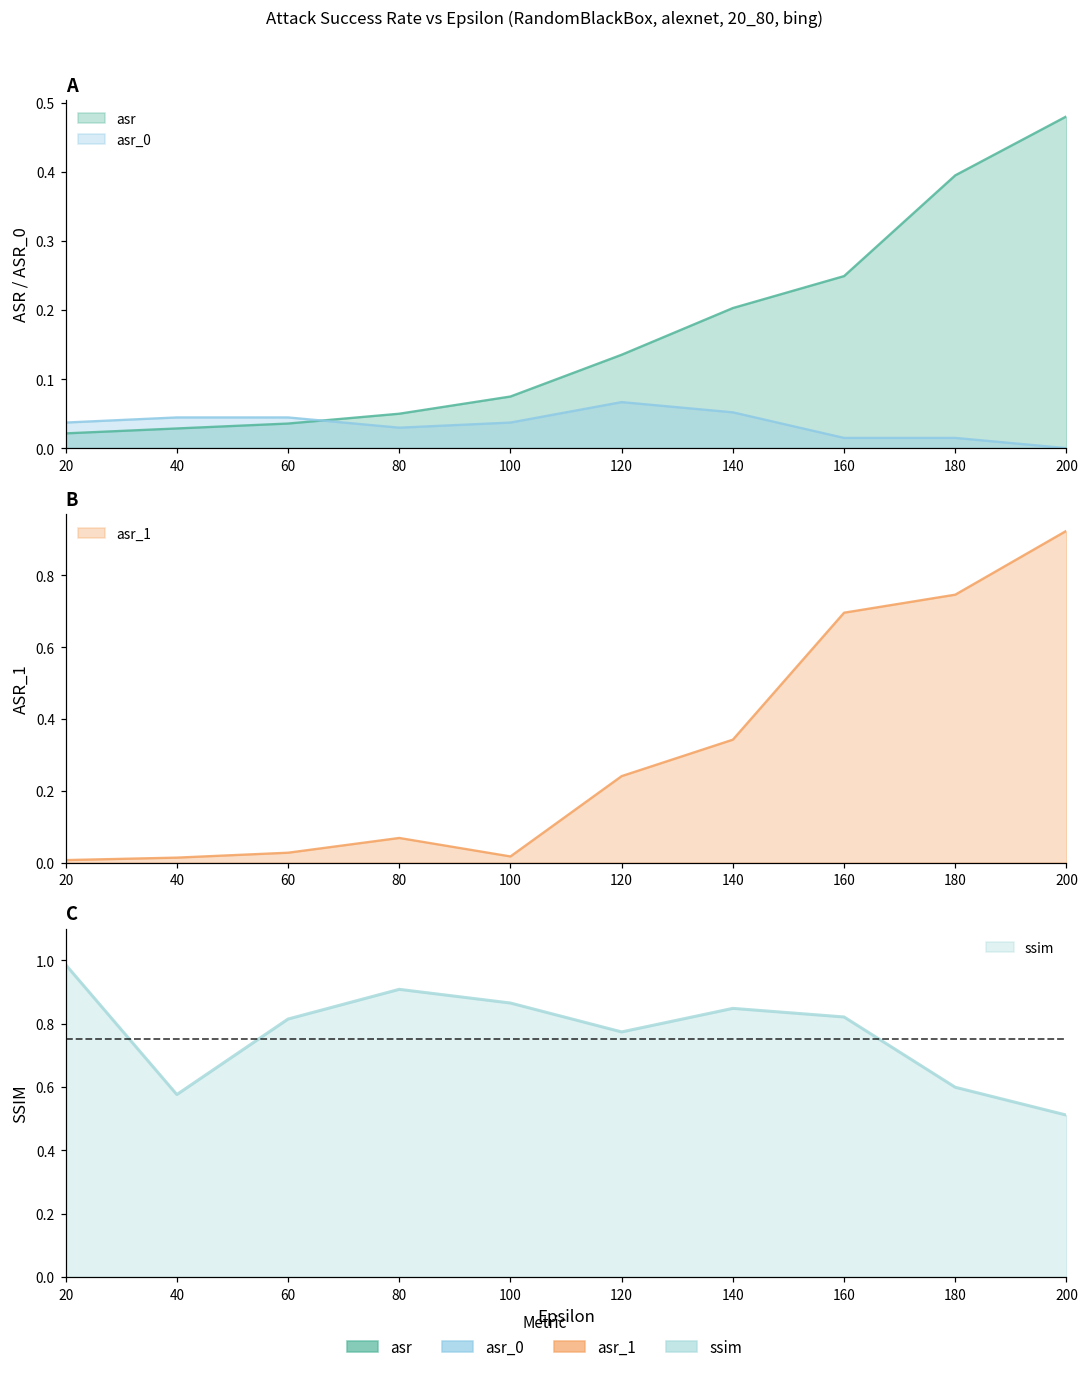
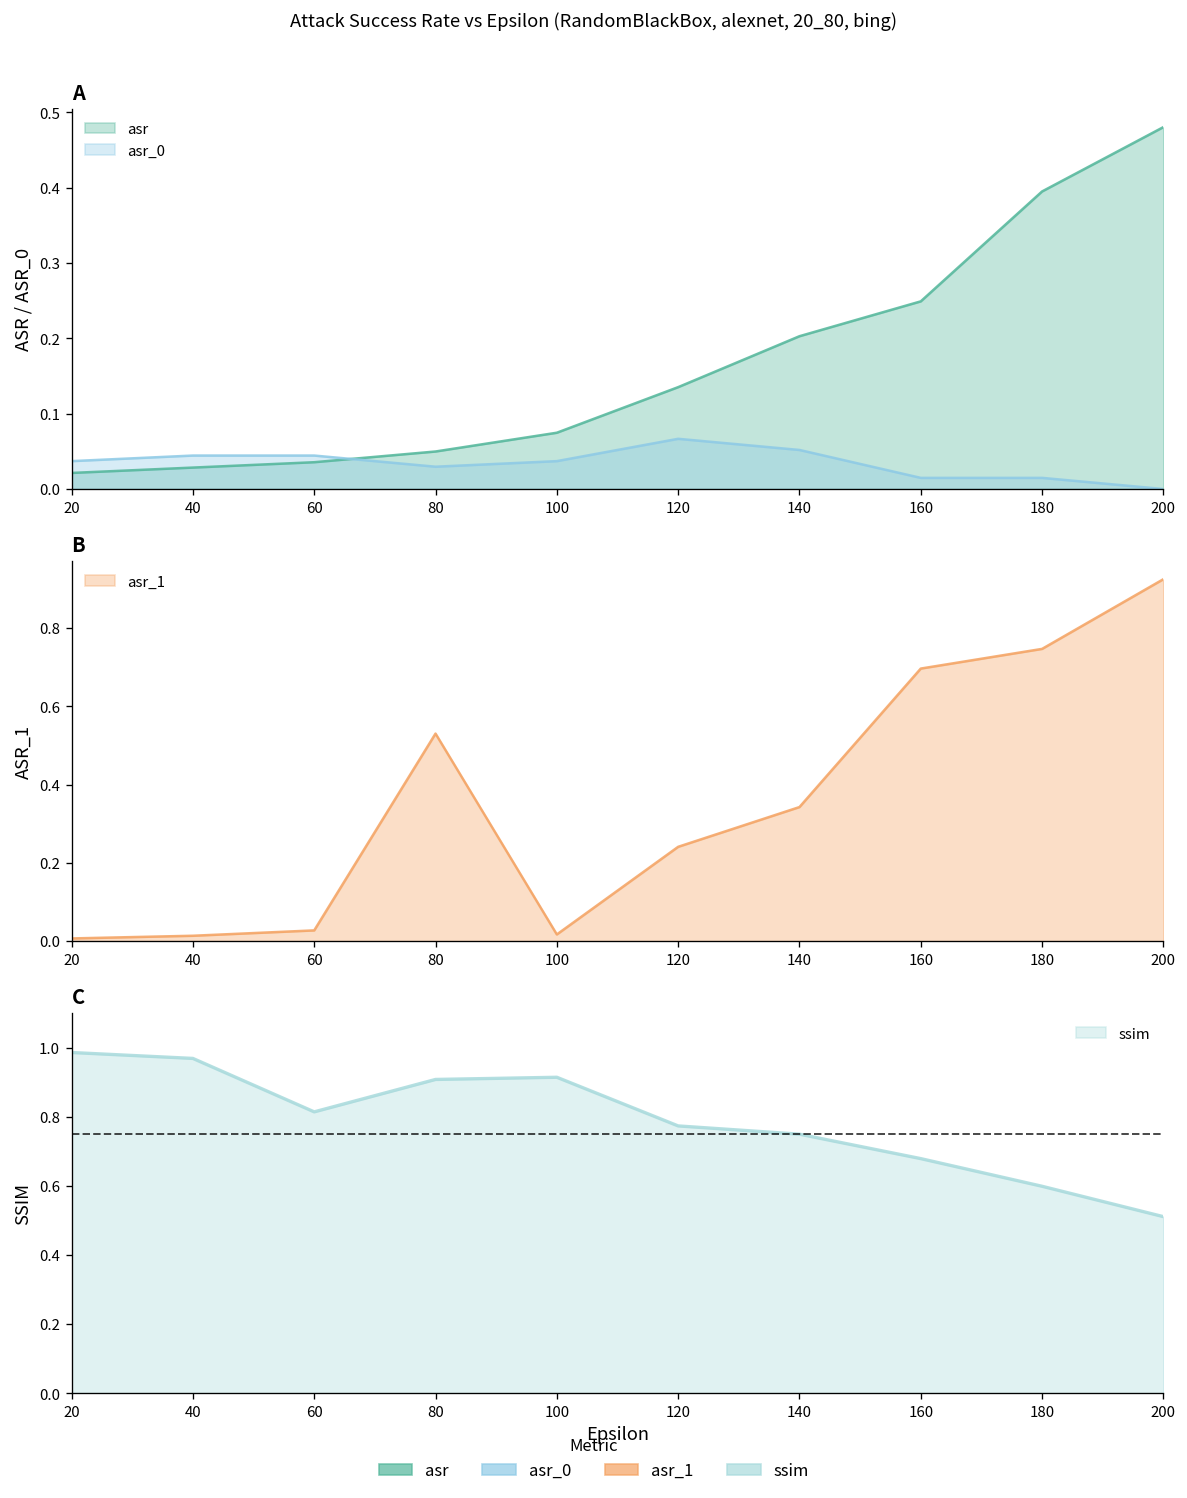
B, 80: 0.07 -> 0.53
C, 40: 0.58 -> 0.97
C, 100: 0.86 -> 0.91
C, 140: 0.85 -> 0.75
C, 160: 0.82 -> 0.68
